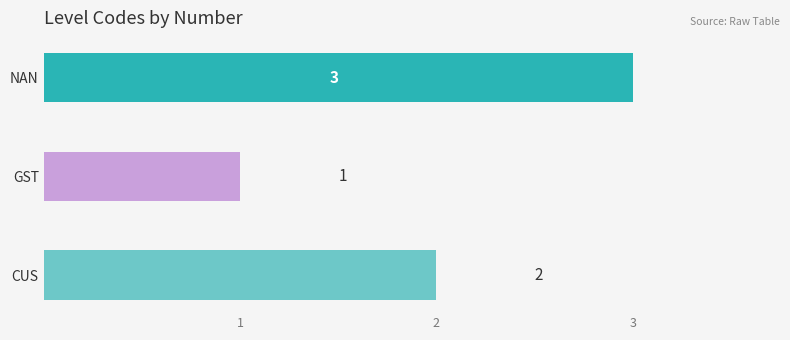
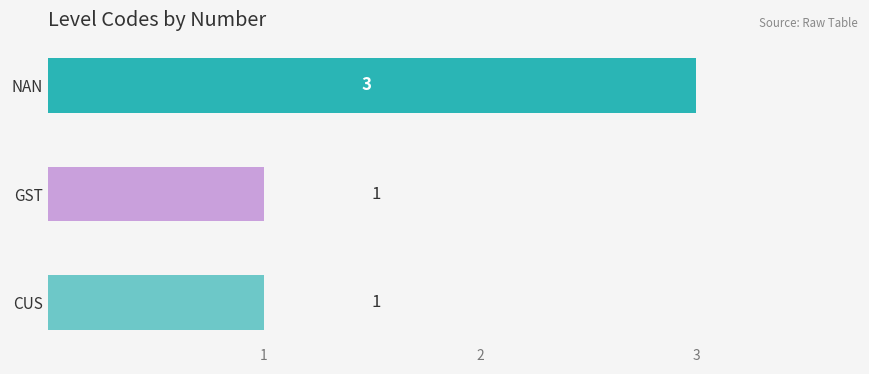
CUS: 2 -> 1
